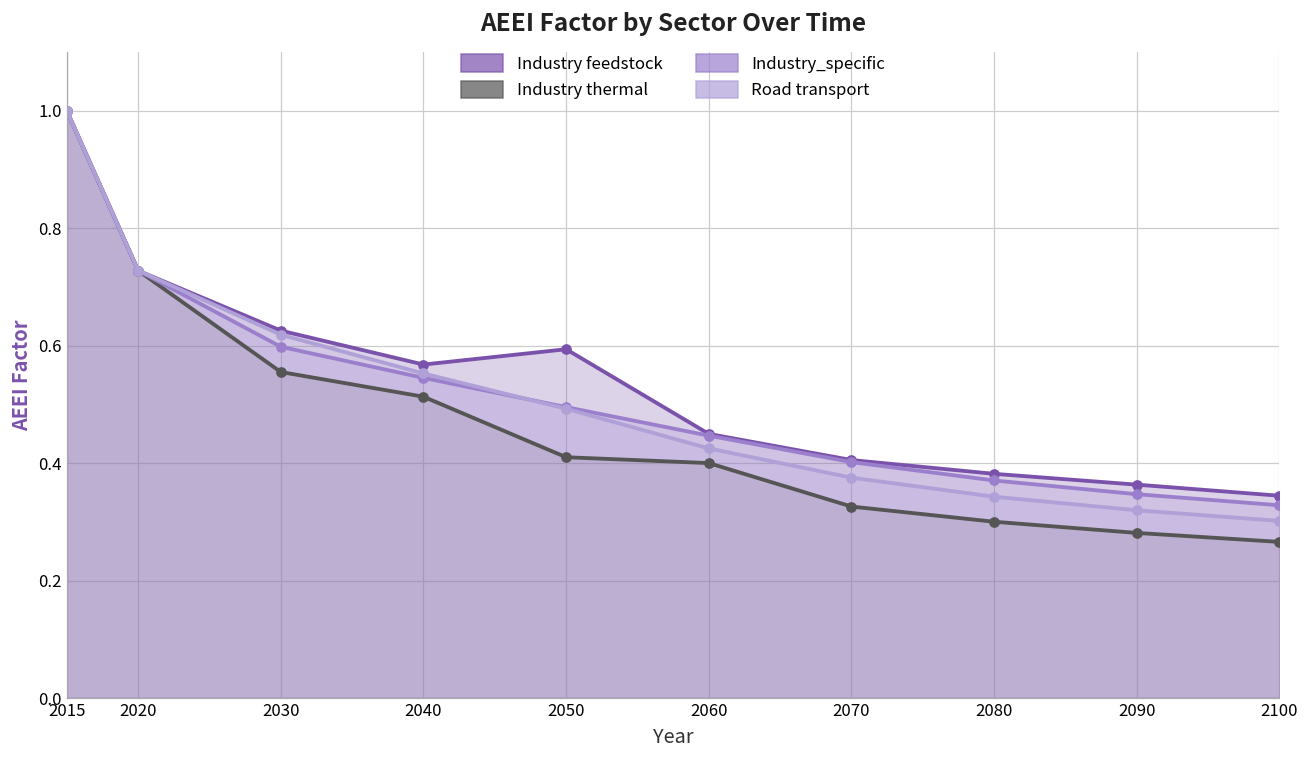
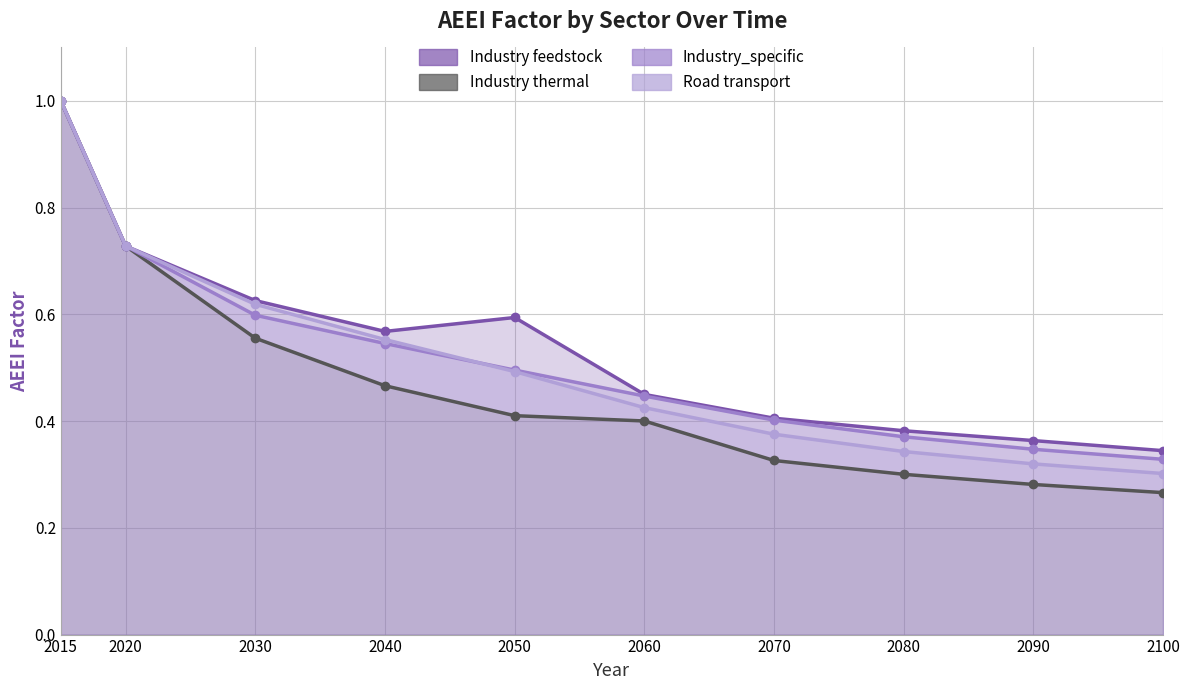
Industry thermal, 2040: 0.51 -> 0.47
